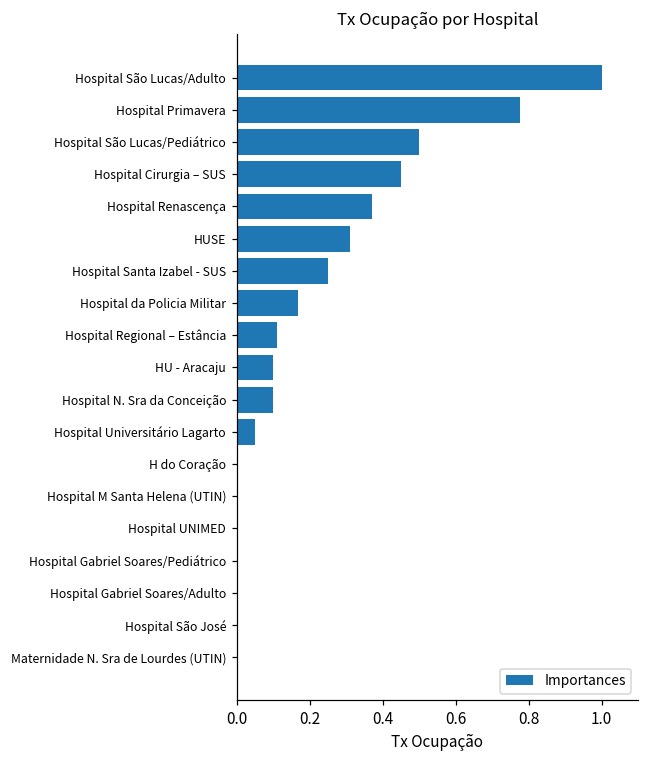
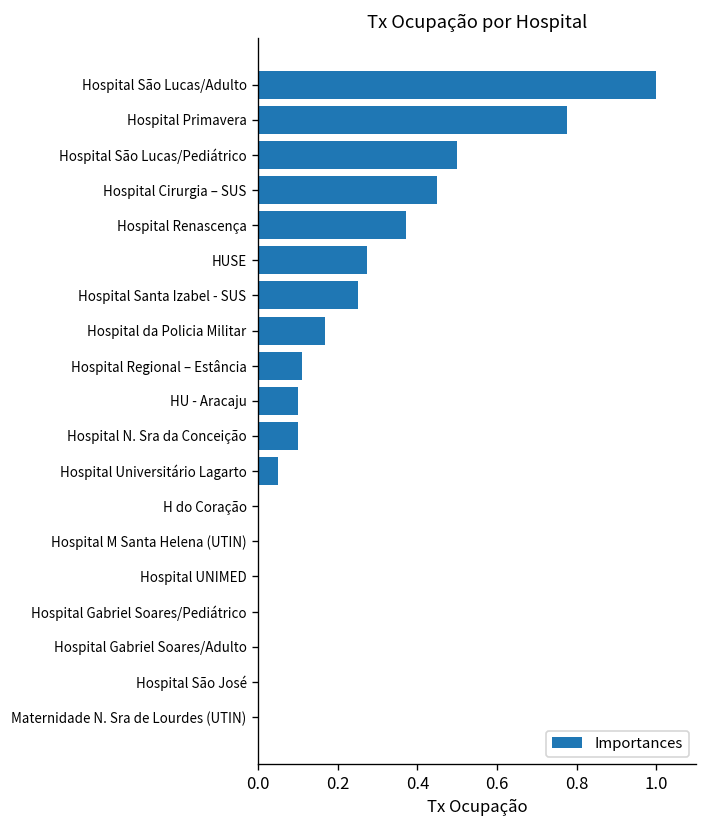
HUSE: 0.31 -> 0.27
